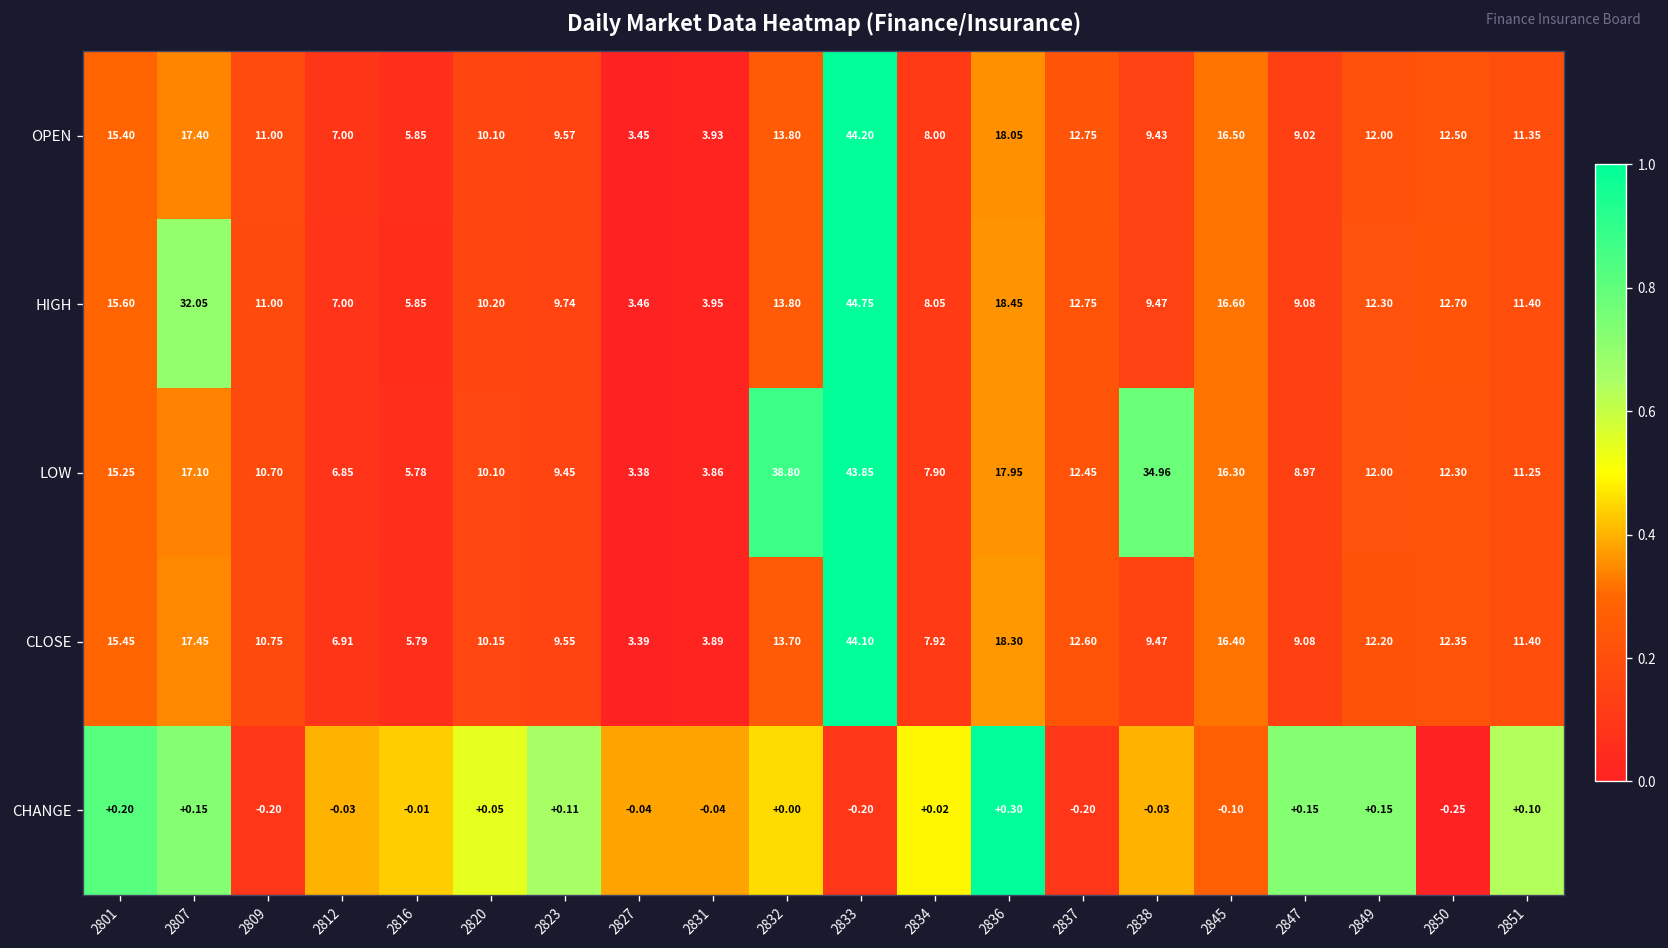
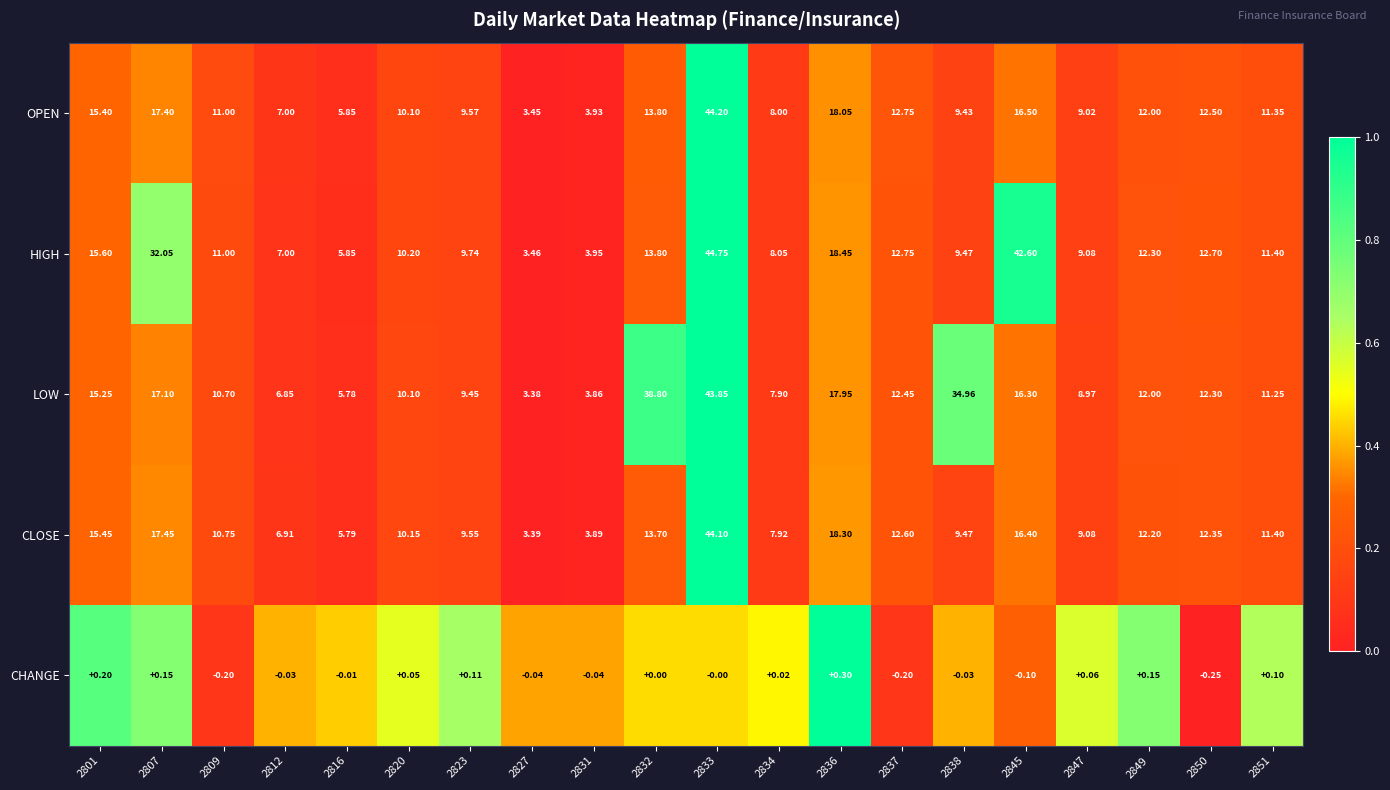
HIGH, 2845: 16.60 -> 42.60
CHANGE, 2833: -0.20 -> -0.00
CHANGE, 2847: +0.15 -> +0.06
